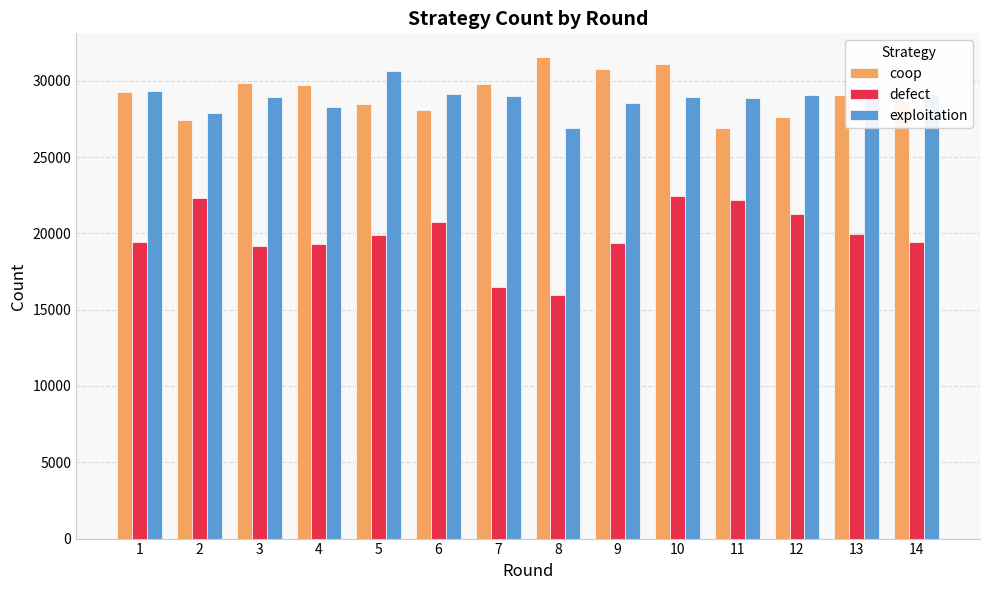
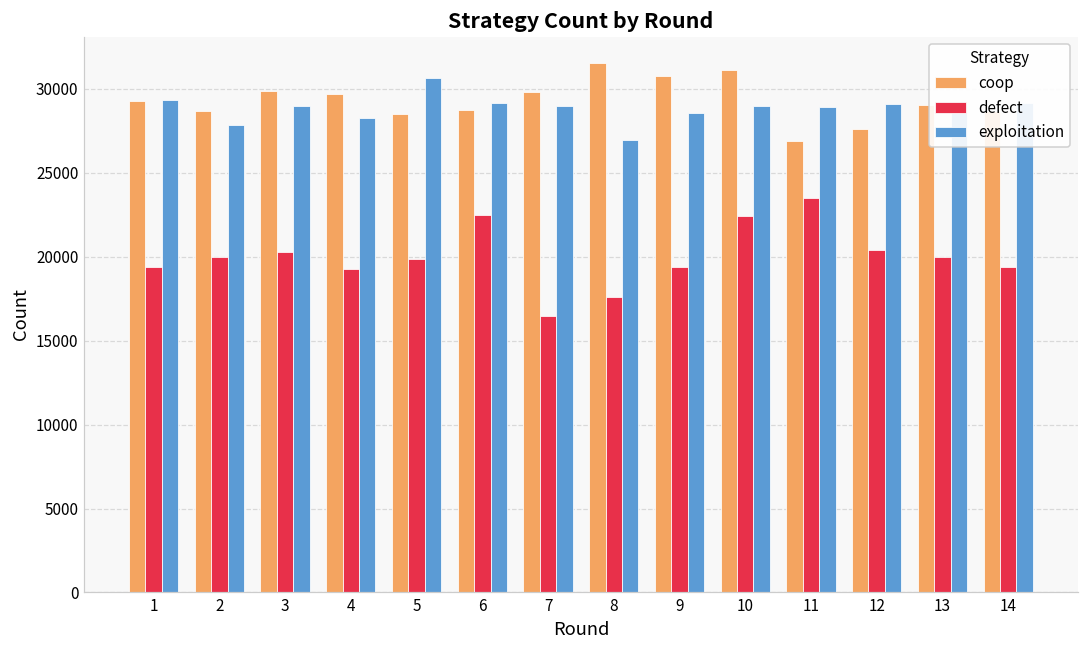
coop, 2: 27400 -> 28700
defect, 2: 22300 -> 20000
defect, 3: 19200 -> 20300
coop, 6: 28100 -> 28800
defect, 6: 20700 -> 22500
defect, 8: 15900 -> 17600
defect, 11: 22200 -> 23500
defect, 12: 21300 -> 20400
